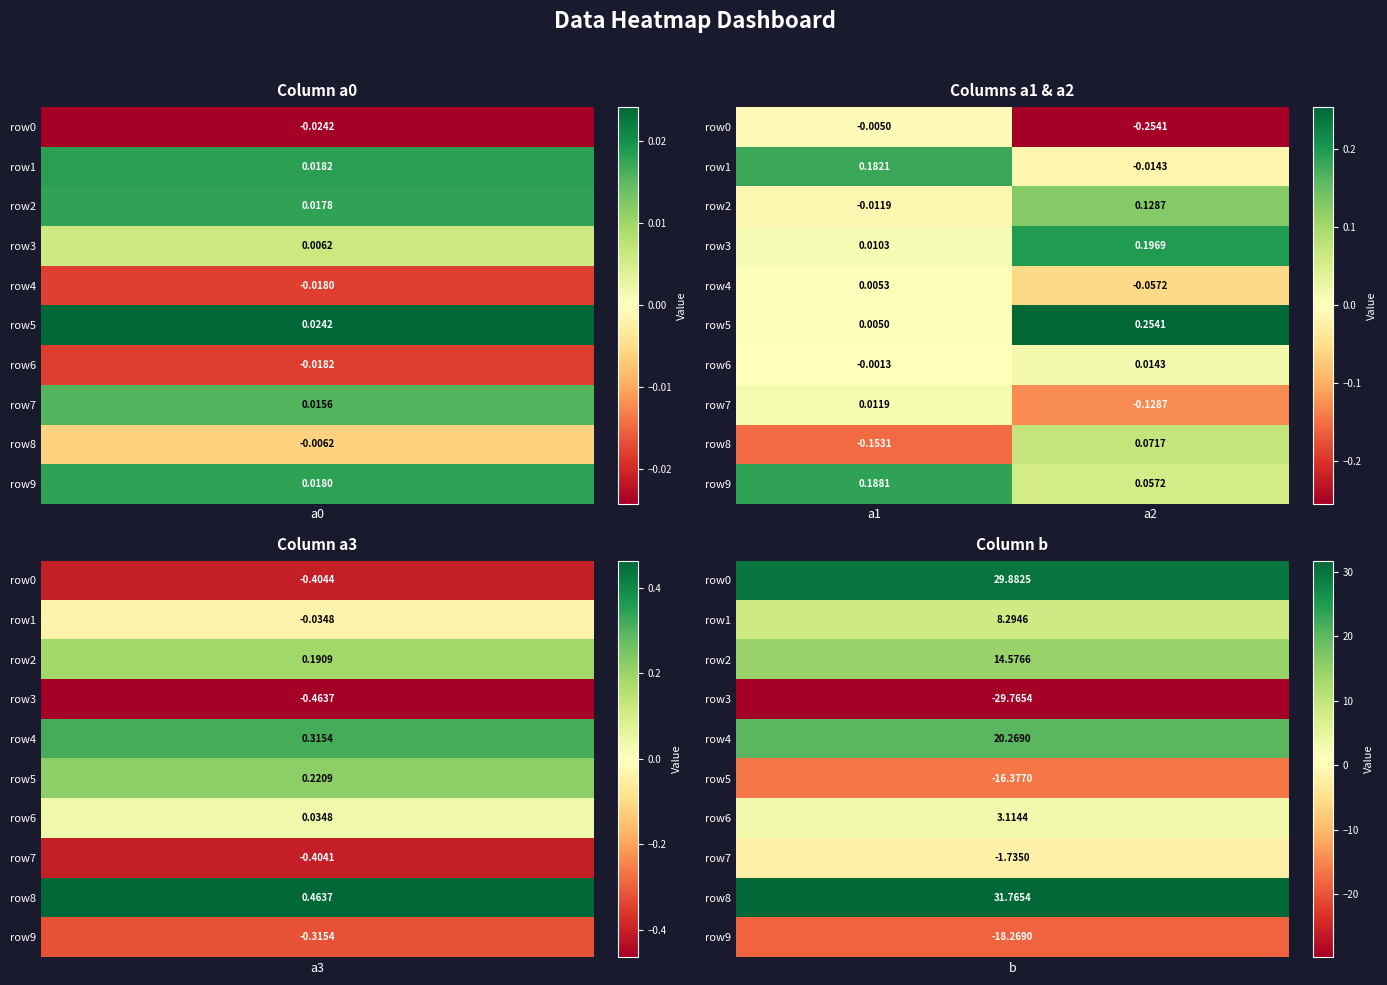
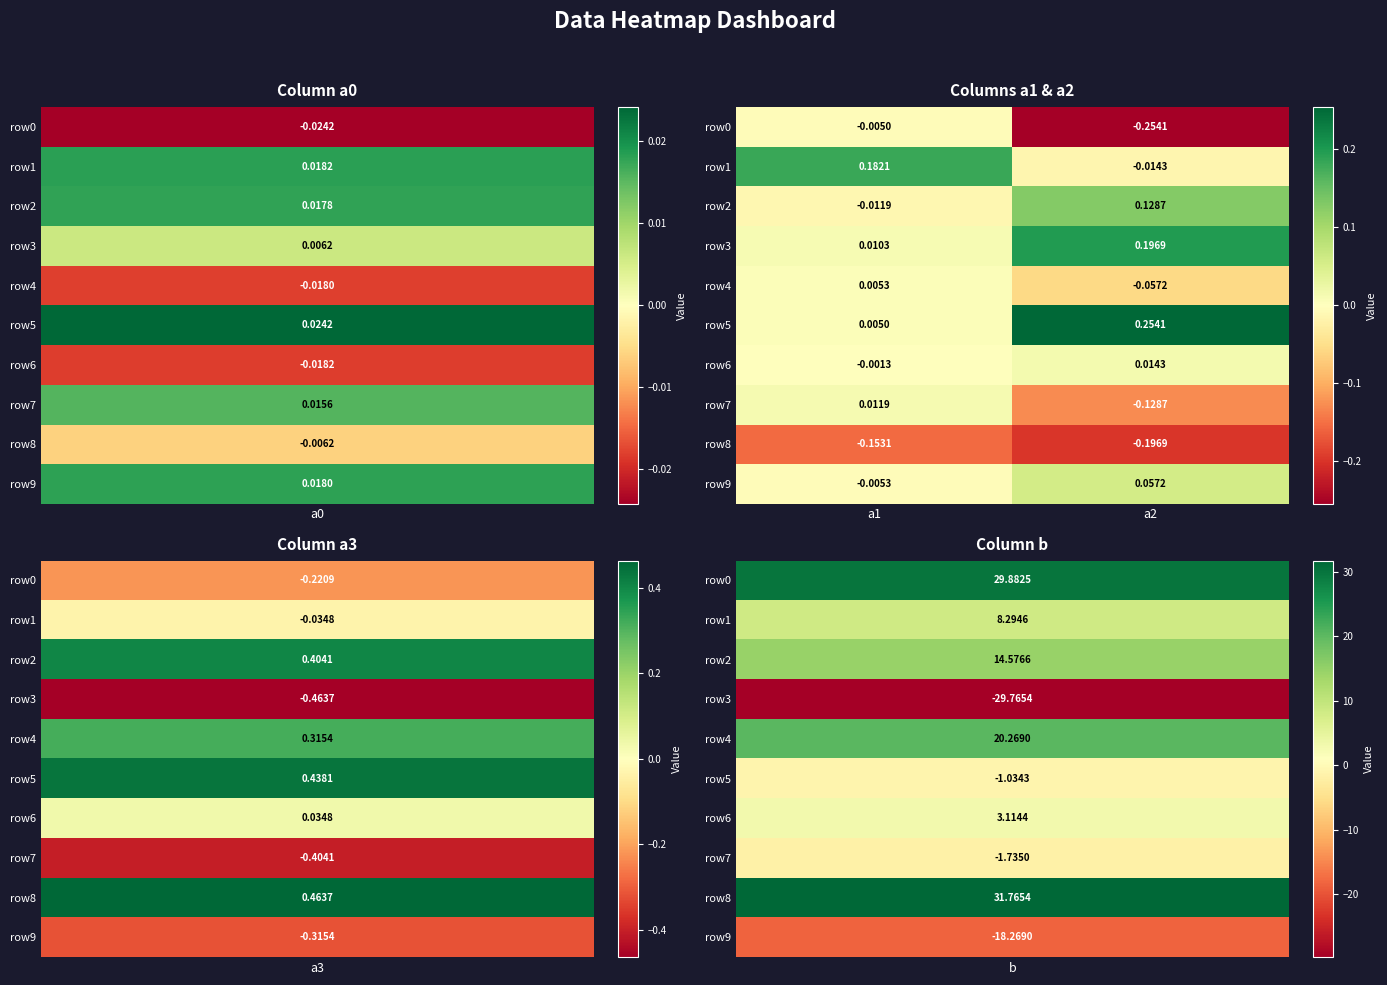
Columns a1 & a2, row8, a2: 0.0717 -> -0.1969
Columns a1 & a2, row9, a1: 0.1881 -> -0.0053
Column a3, row0, a3: -0.4044 -> -0.2209
Column a3, row2, a3: 0.1909 -> 0.4041
Column a3, row5, a3: 0.2209 -> 0.4381
Column b, row5, b: -16.3770 -> -1.0343
